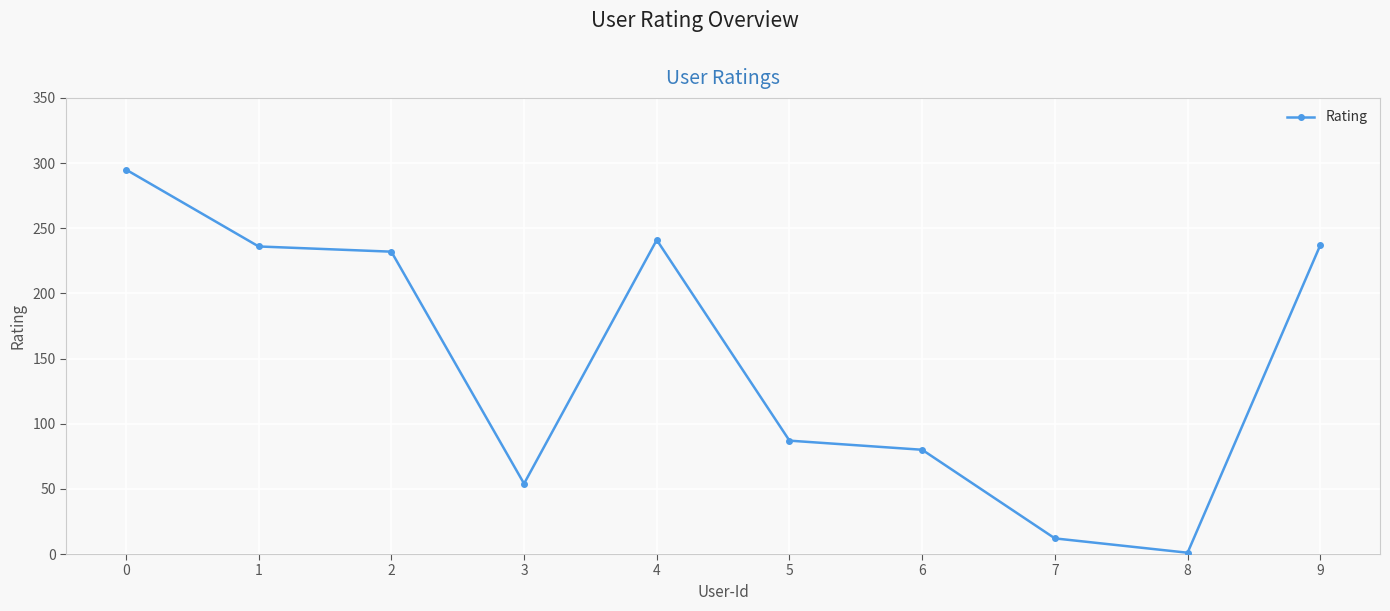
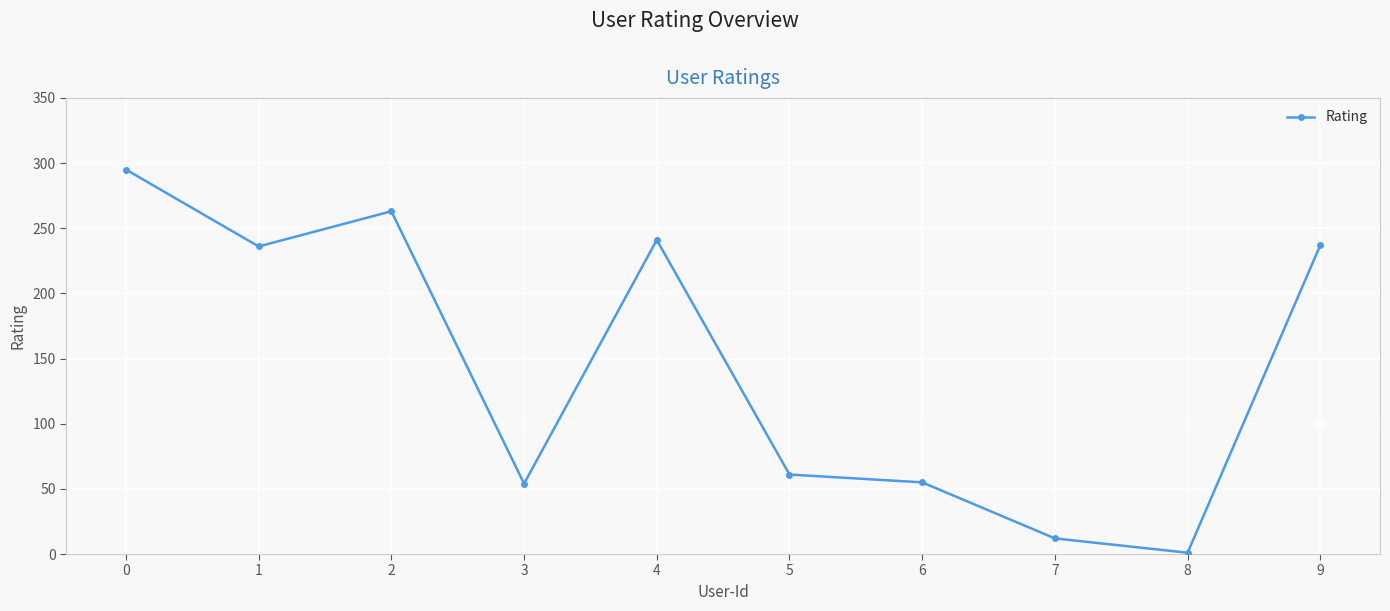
2: 232 -> 263
5: 87 -> 61
6: 80 -> 55
